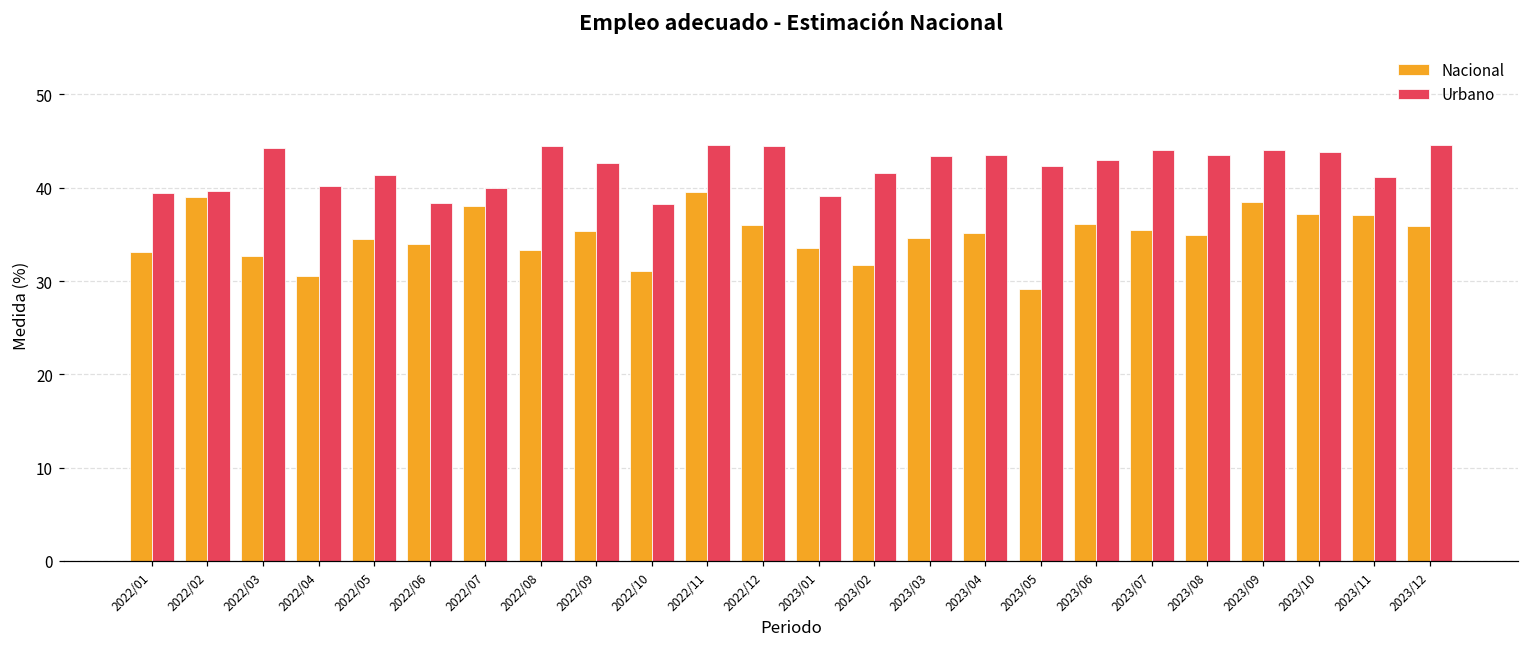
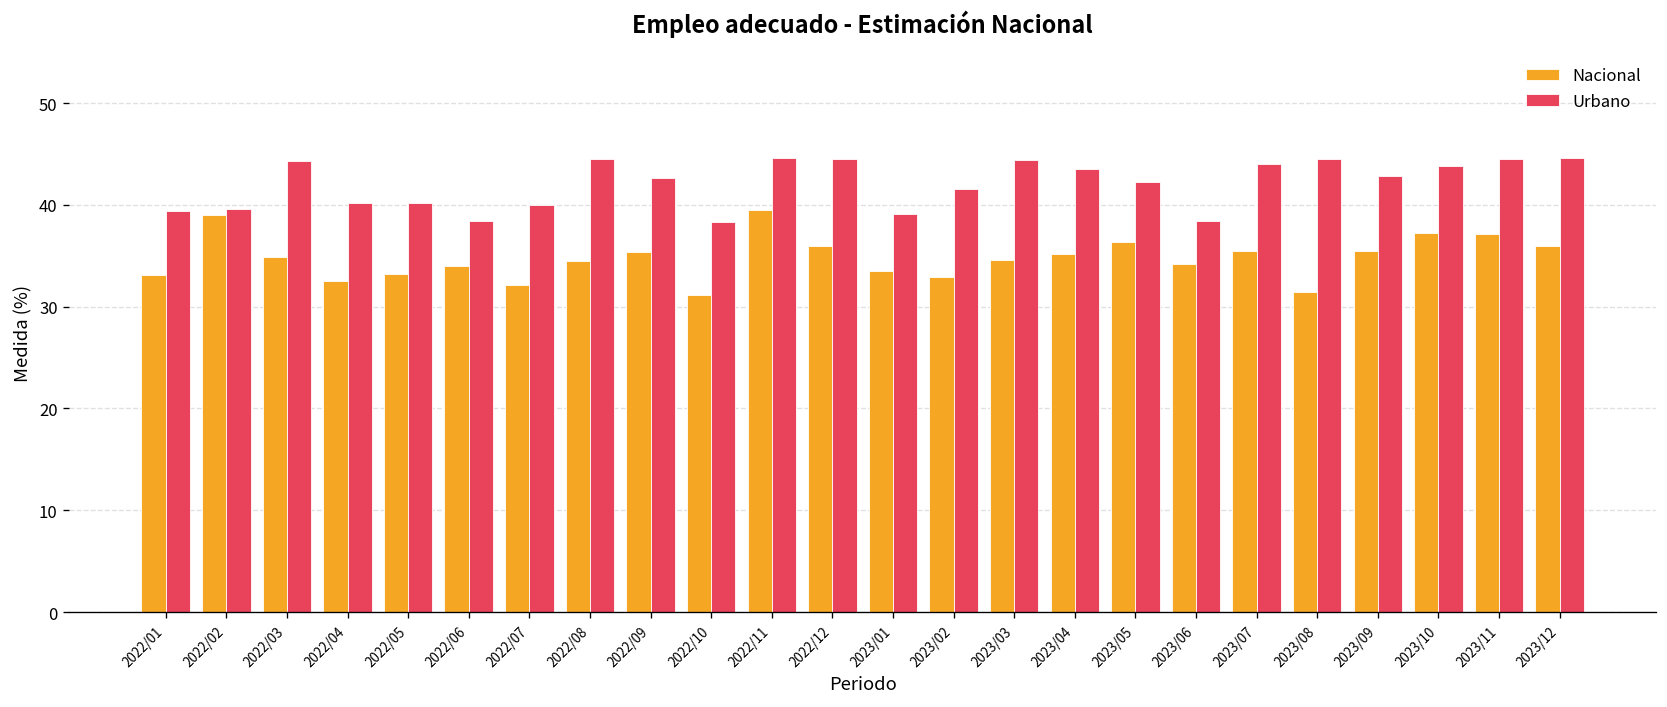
Nacional, 2022/03: 33 -> 35
Nacional, 2022/04: 31 -> 33
Nacional, 2022/05: 35 -> 33
Urbano, 2022/05: 41 -> 40
Nacional, 2022/07: 38 -> 32
Nacional, 2022/08: 33 -> 35
Nacional, 2023/02: 32 -> 33
Urbano, 2023/03: 43 -> 44
Nacional, 2023/05: 29 -> 36
Nacional, 2023/06: 36 -> 34
Urbano, 2023/06: 43 -> 38
Nacional, 2023/08: 35 -> 31
Urbano, 2023/08: 44 -> 45
Nacional, 2023/09: 39 -> 35
Urbano, 2023/09: 44 -> 43
Urbano, 2023/11: 41 -> 45
